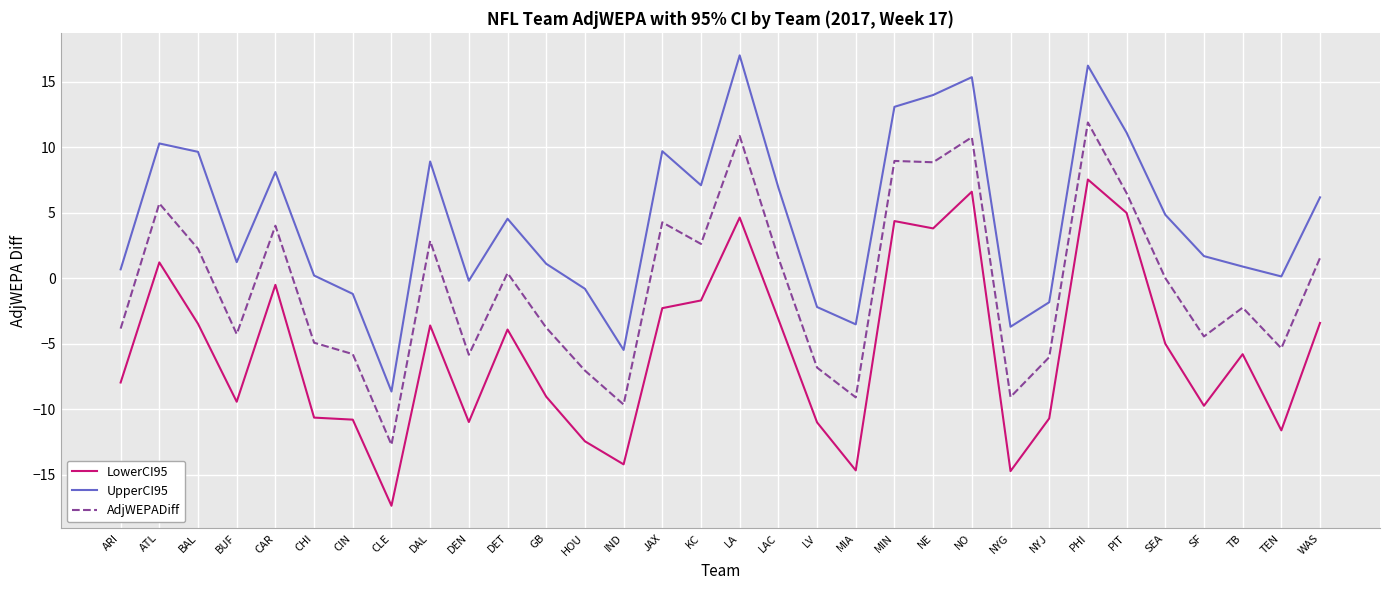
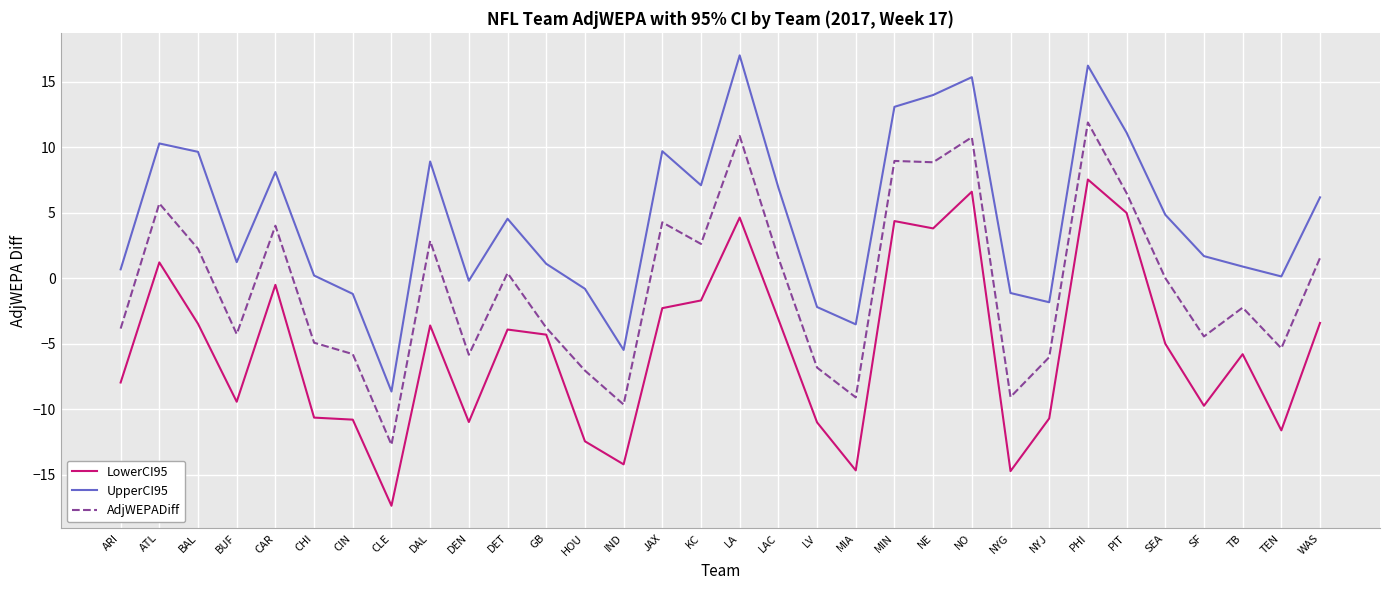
LowerCI95, GB: -9.1 -> -4.3
UpperCI95, NYG: -3.7 -> -1.1
